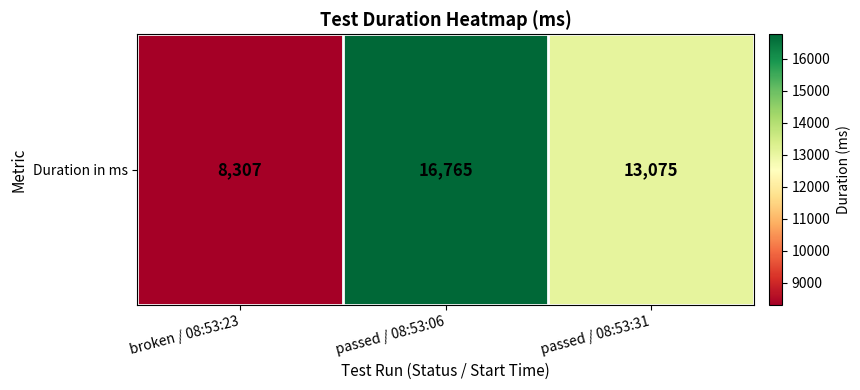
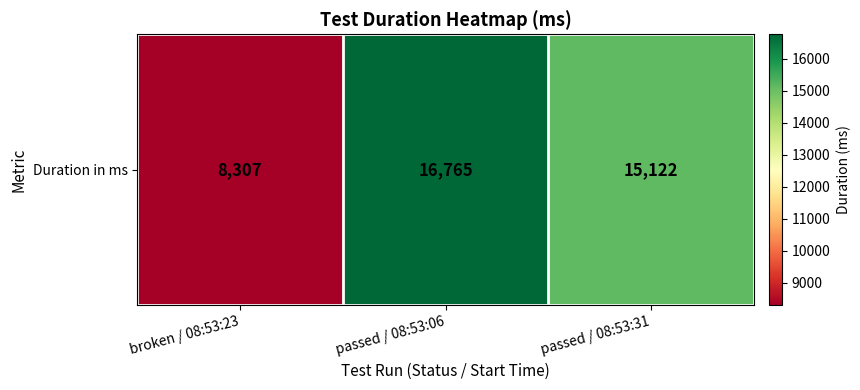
Duration in ms, passed / 08:53:31: 13,075 -> 15,122
